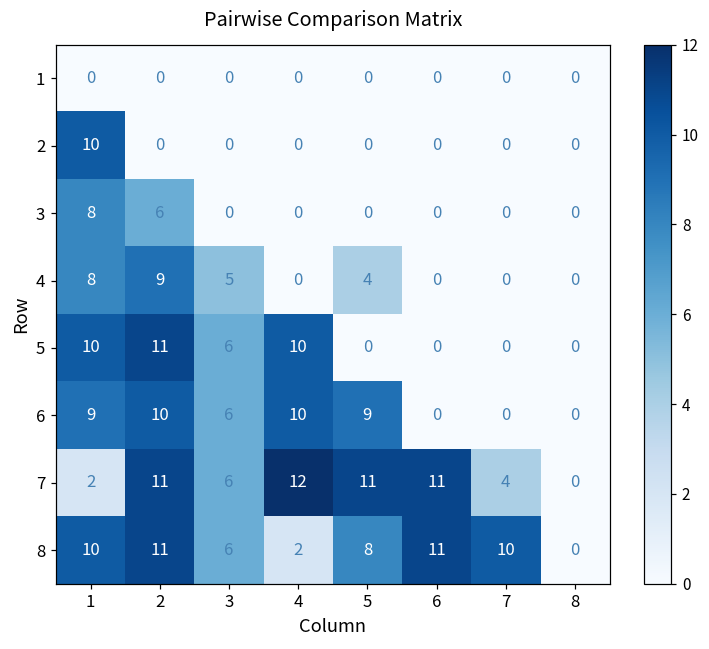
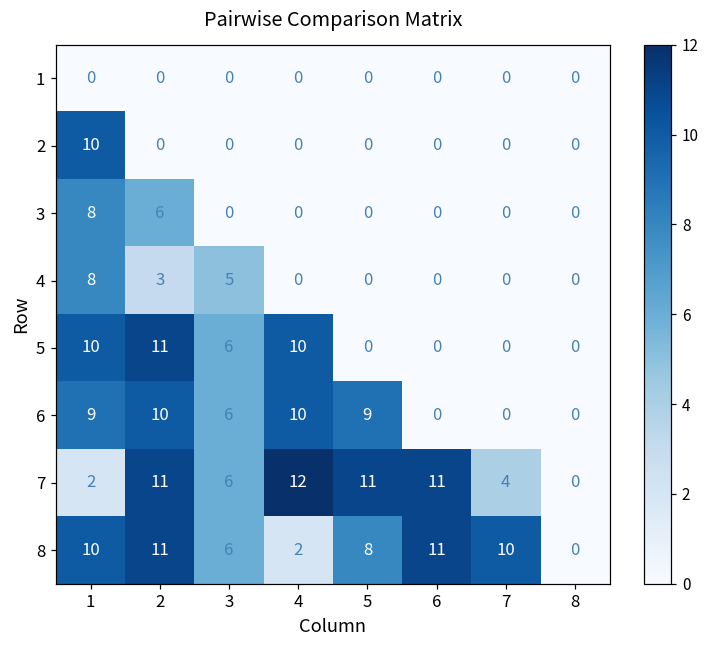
4, 2: 9 -> 3
4, 5: 4 -> 0
